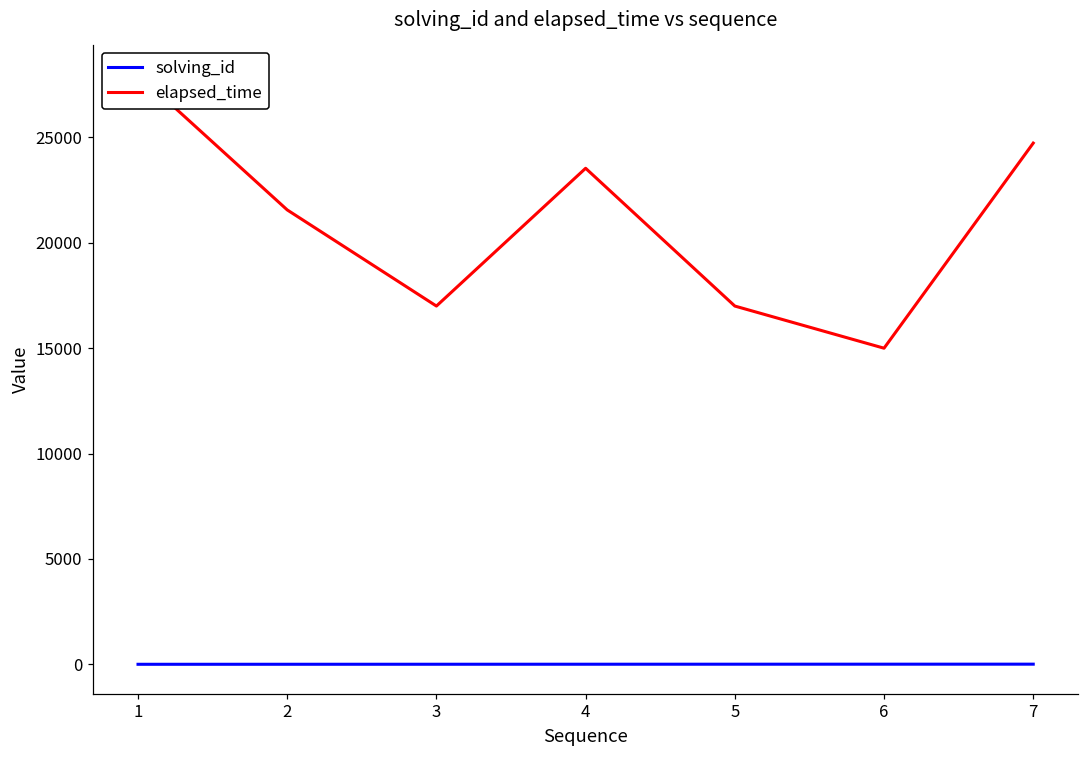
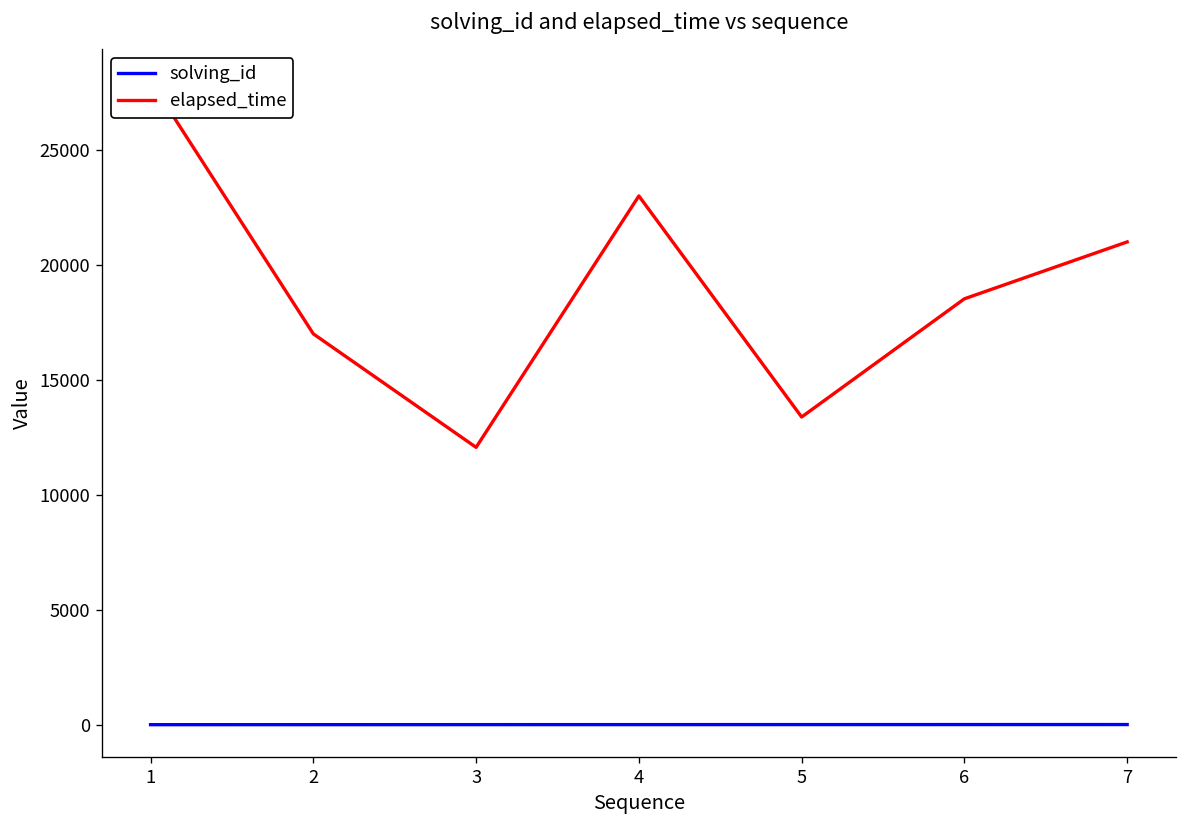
elapsed_time, 2: 21600 -> 17000
elapsed_time, 3: 17000 -> 12100
elapsed_time, 4: 23500 -> 23000
elapsed_time, 5: 17000 -> 13400
elapsed_time, 6: 15000 -> 18500
elapsed_time, 7: 24700 -> 21000
